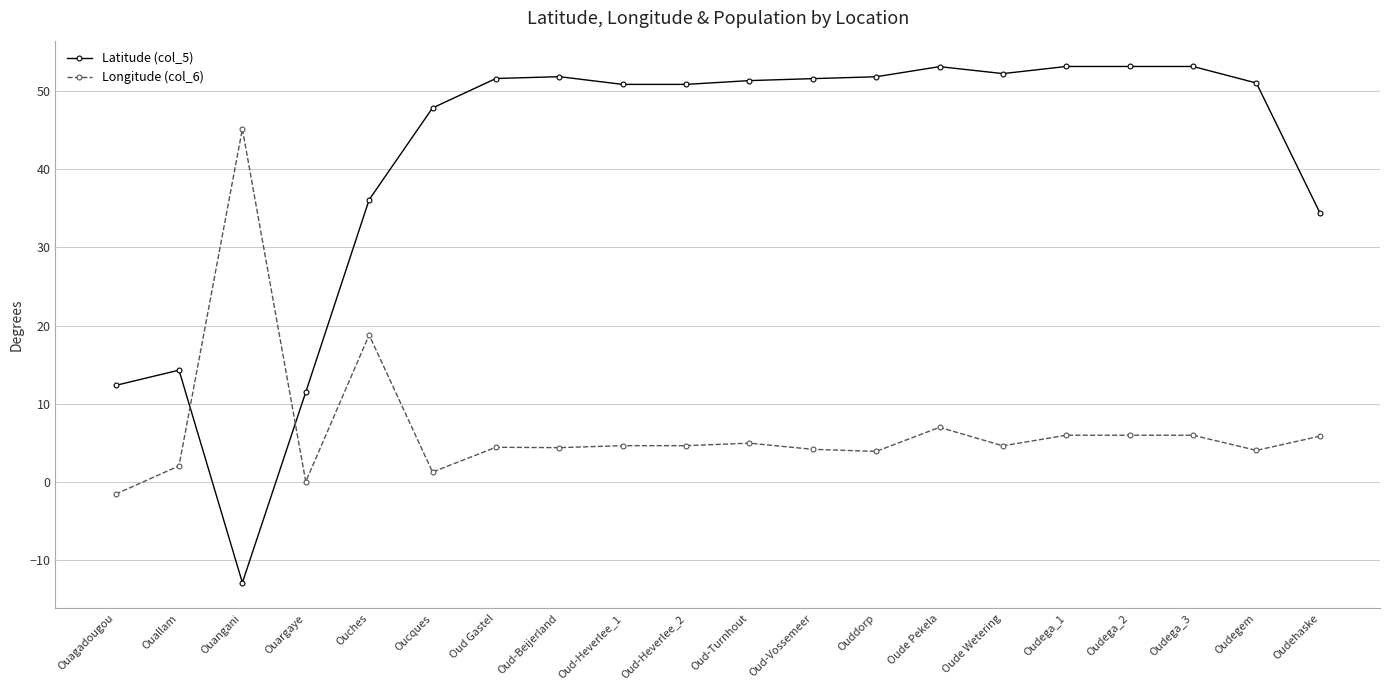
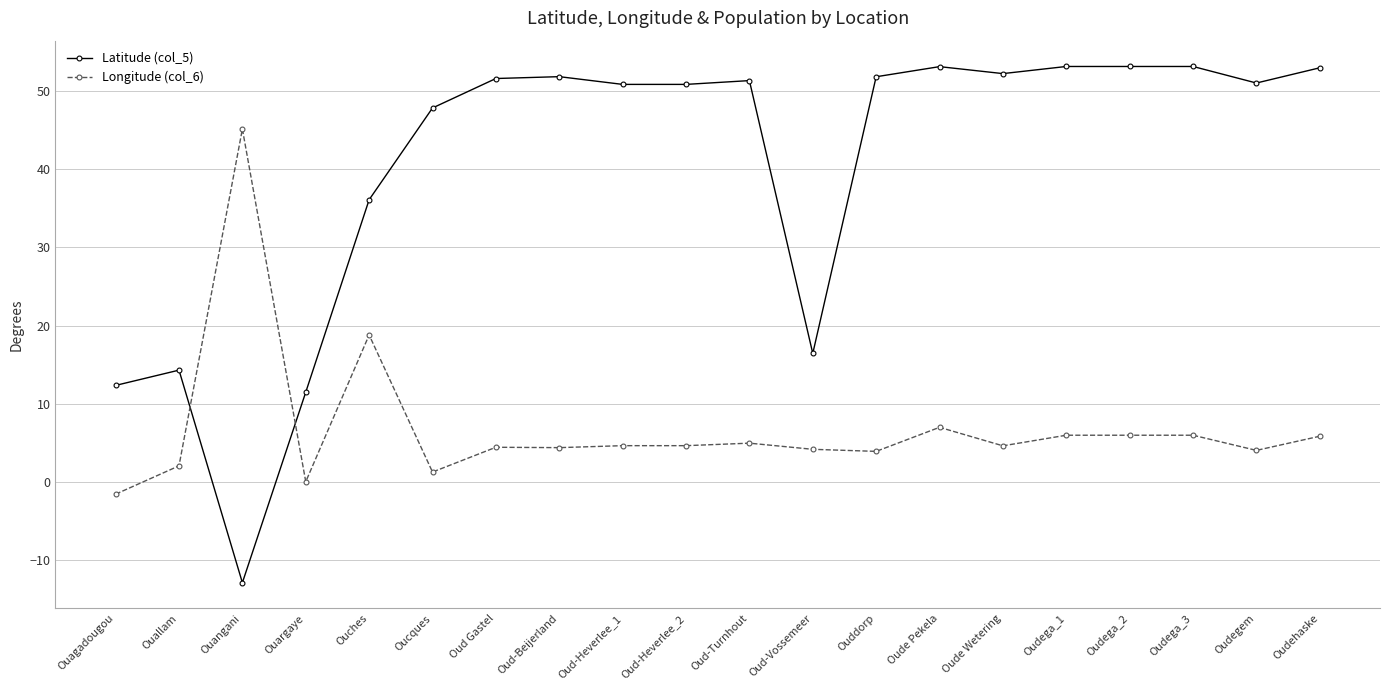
Latitude (col_5), Oud-Vossemeer: 52 -> 16
Latitude (col_5), Oudehaske: 34 -> 53
